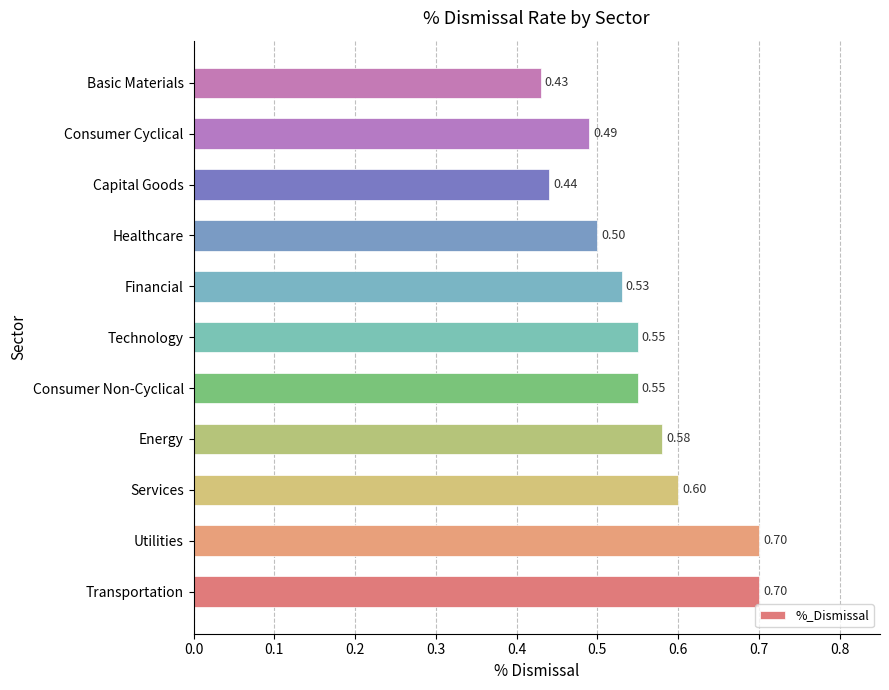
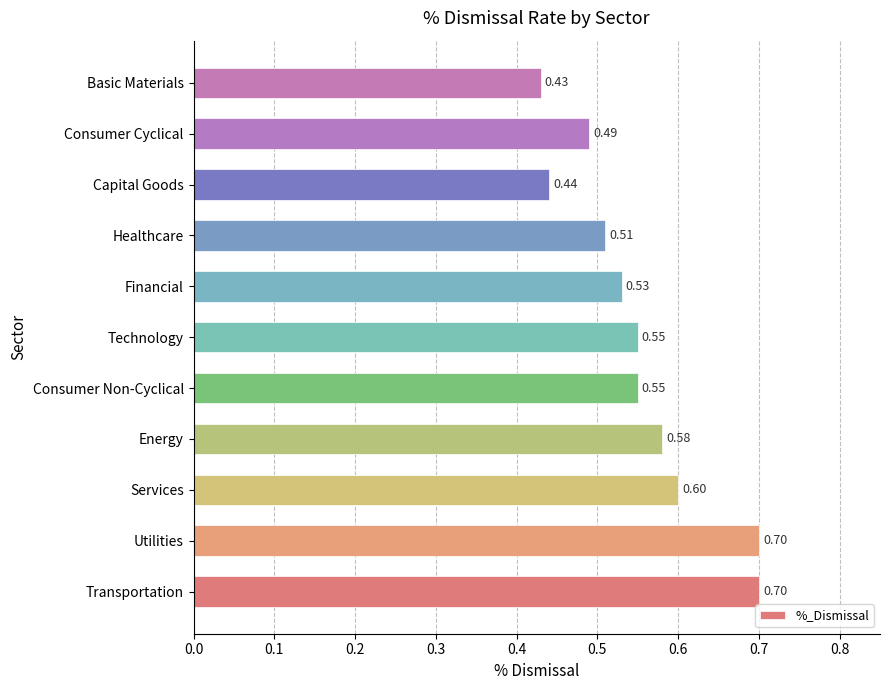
Healthcare: 0.50 -> 0.51
